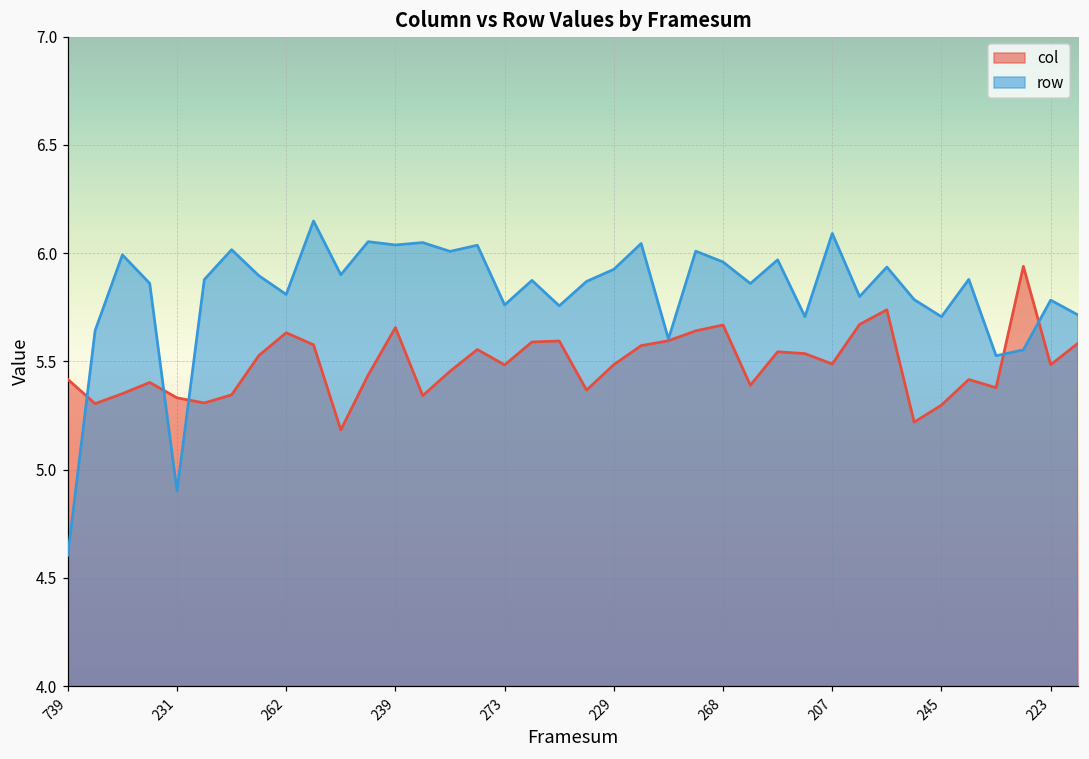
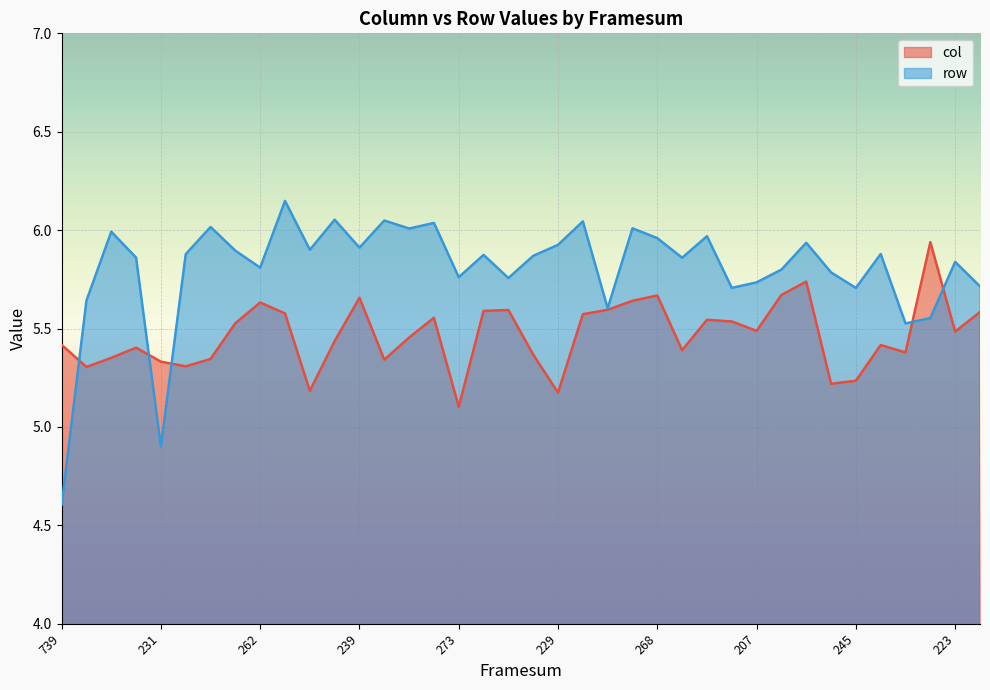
row, 239: 6.04 -> 5.91
col, 273: 5.48 -> 5.10
col, 229: 5.48 -> 5.17
row, 207: 6.09 -> 5.73
col, 245: 5.30 -> 5.23
row, 223: 5.78 -> 5.84
